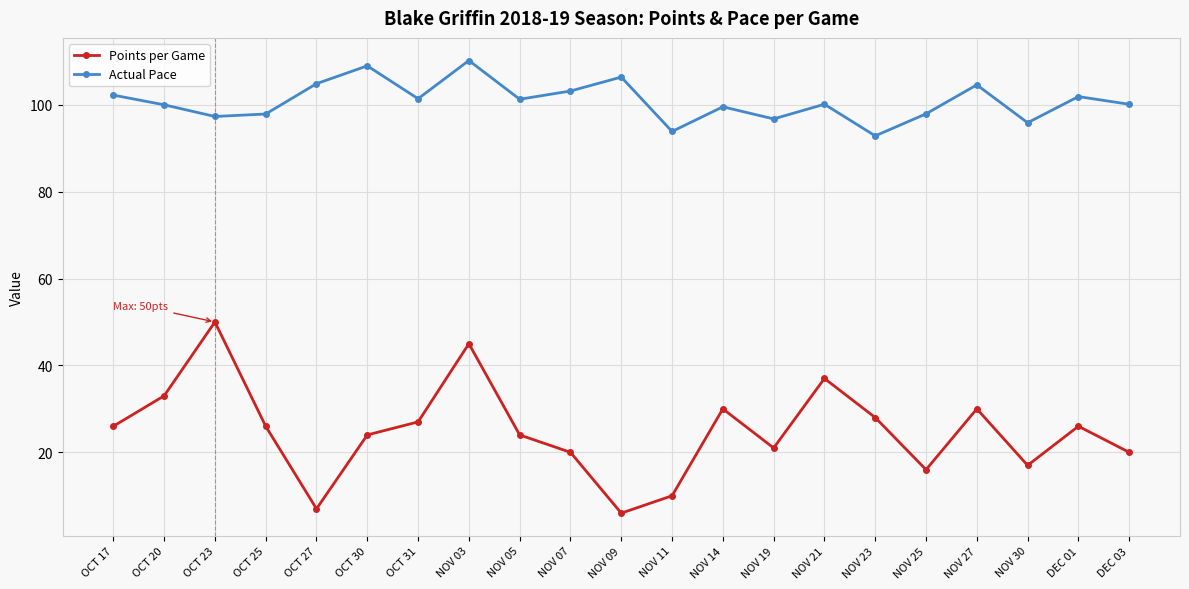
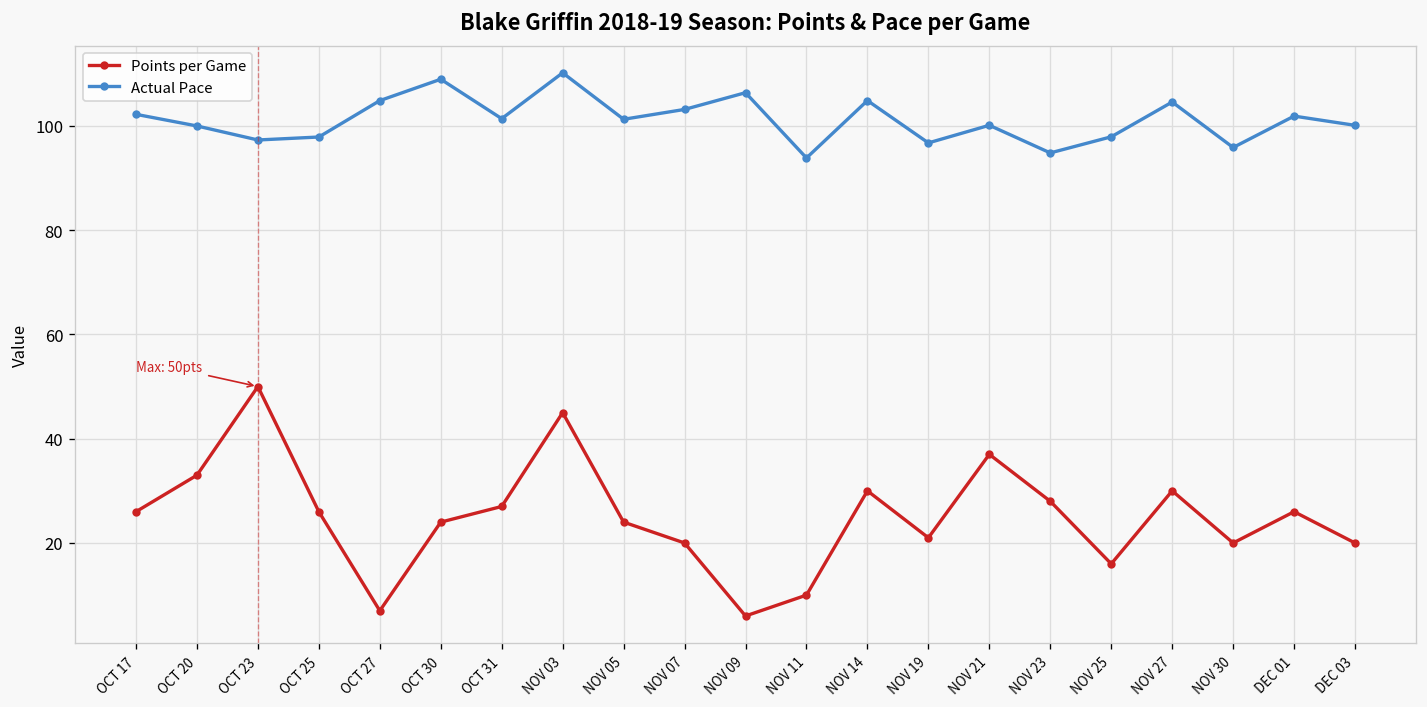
Actual Pace, NOV 14: 100 -> 105
Actual Pace, NOV 23: 93 -> 95
Points per Game, NOV 30: 17 -> 20
